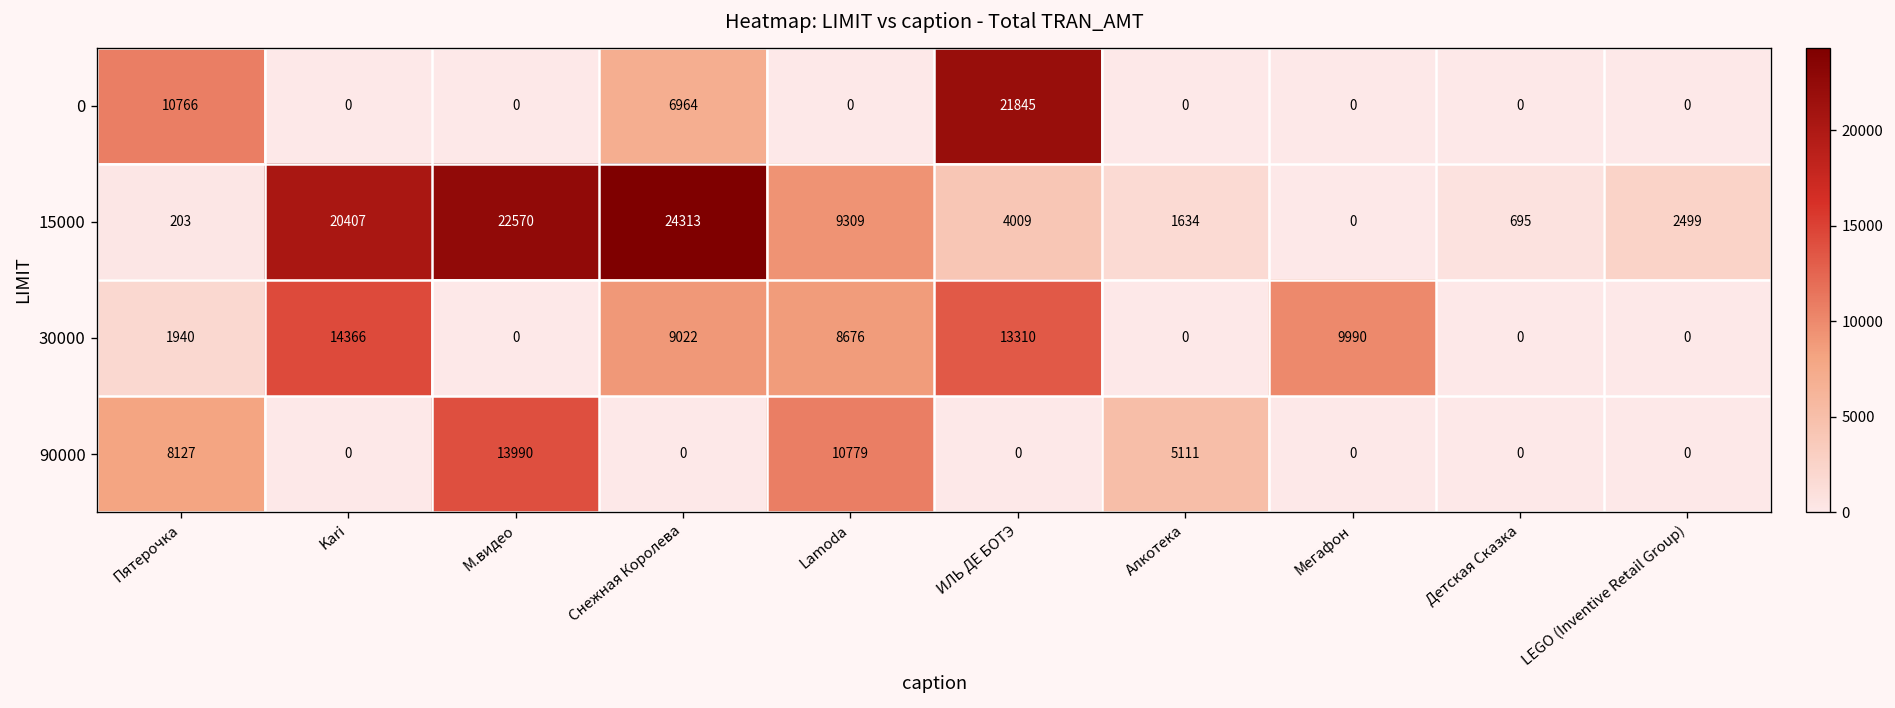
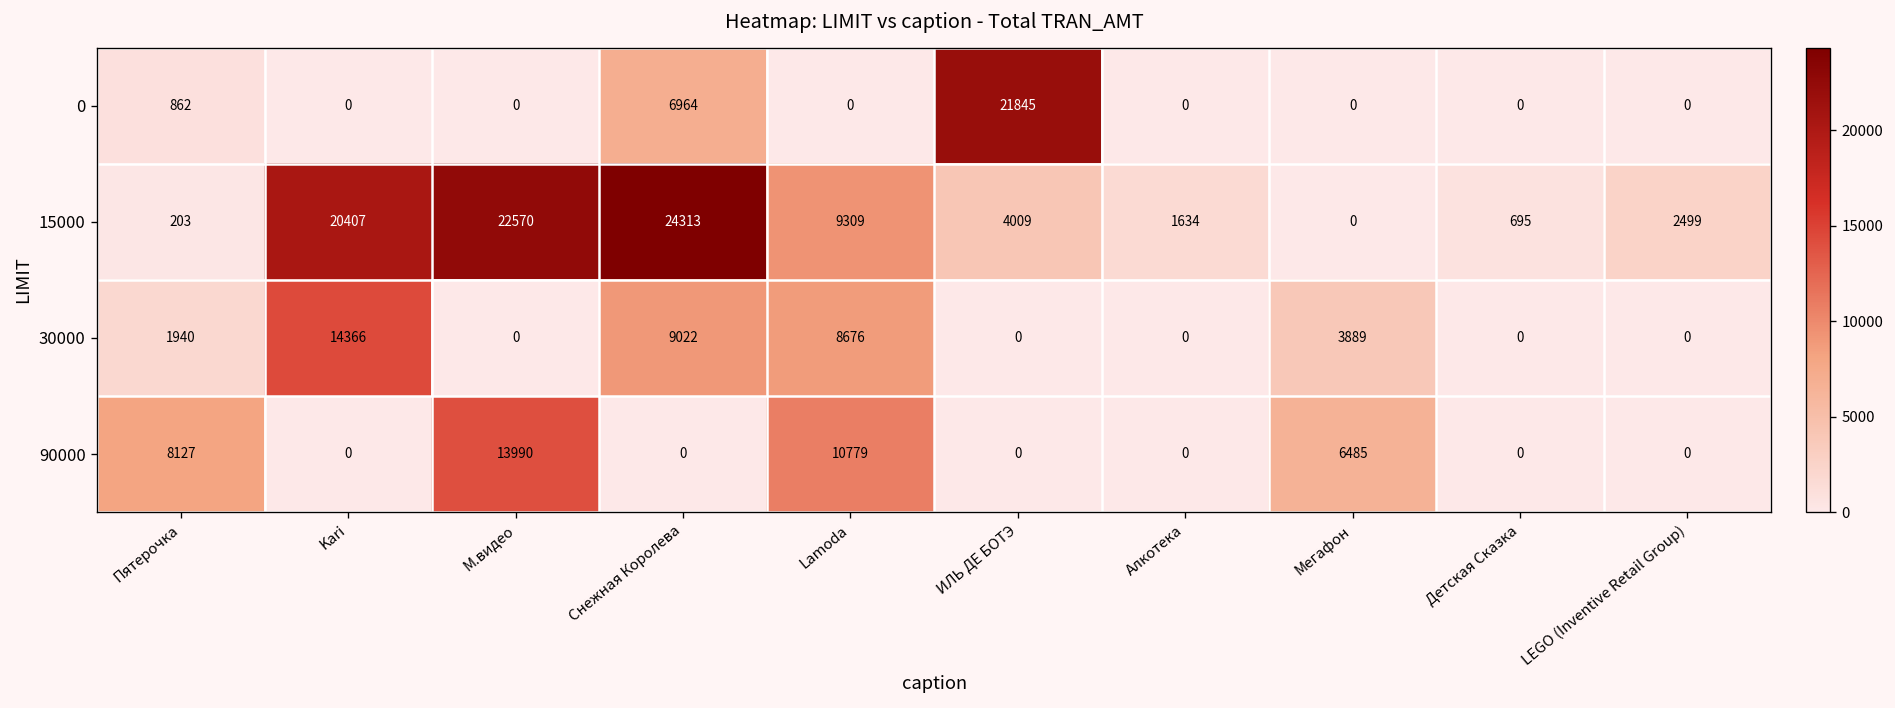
0, Пятерочка: 10766 -> 862
30000, ИЛЬ ДЕ БОТЭ: 13310 -> 0
30000, Мегафон: 9990 -> 3889
90000, Алкотека: 5111 -> 0
90000, Мегафон: 0 -> 6485
